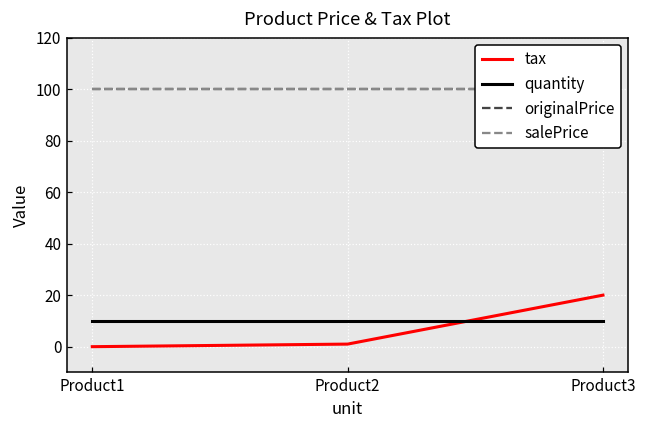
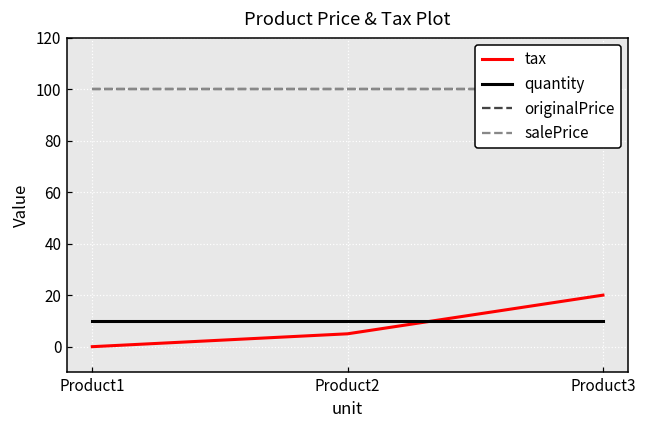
tax, Product2: 1 -> 5
